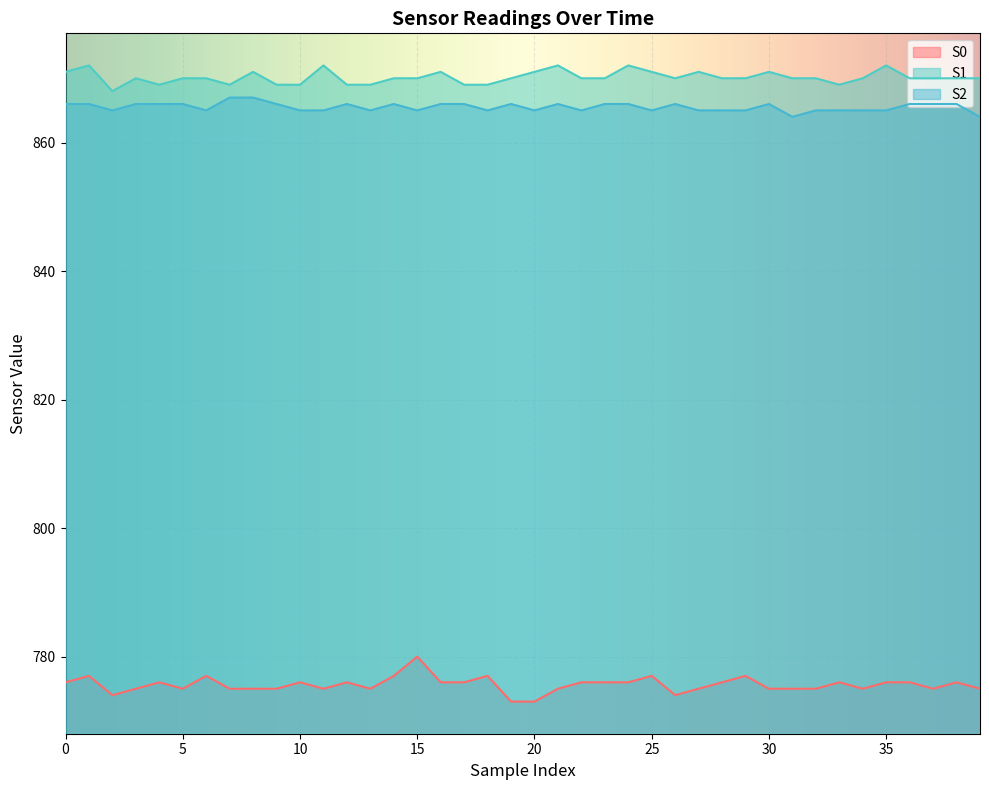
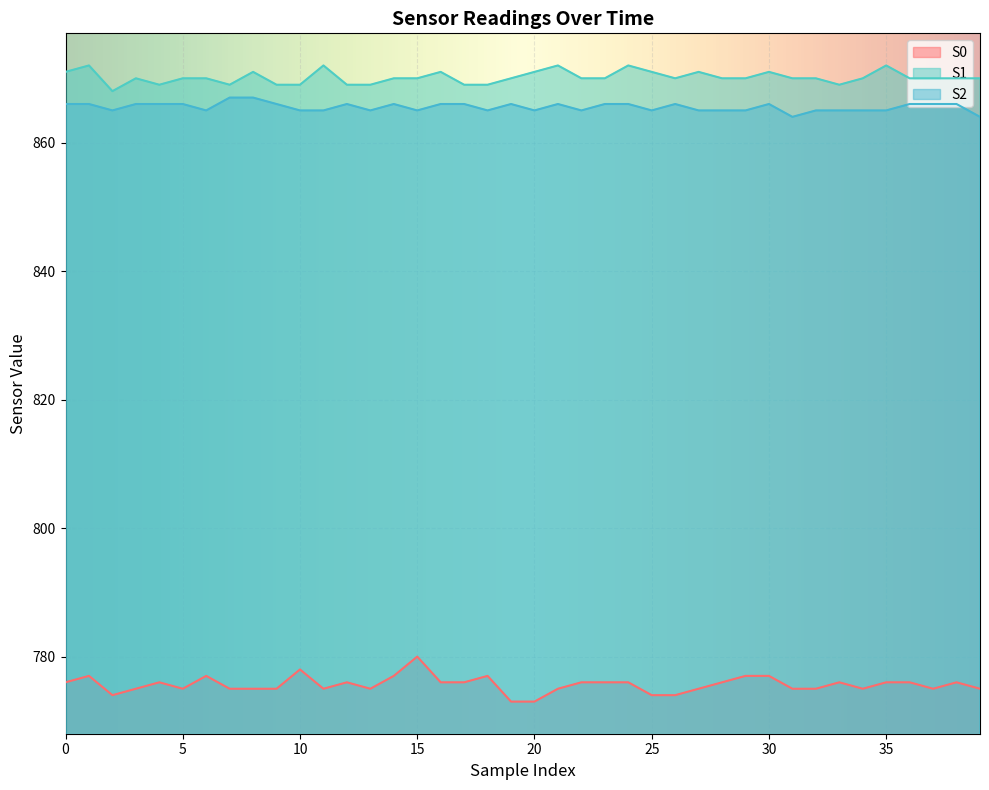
S0, 10: 776 -> 778
S0, 25: 777 -> 774
S0, 30: 775 -> 777
